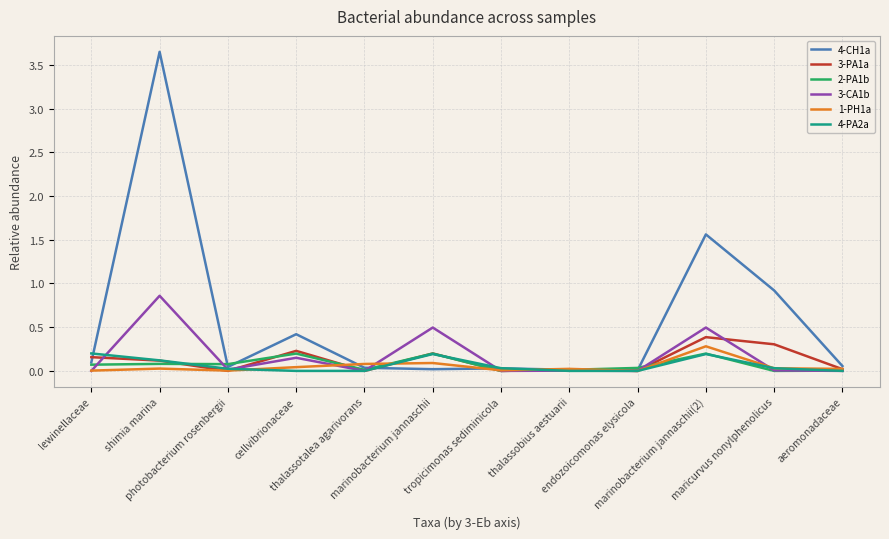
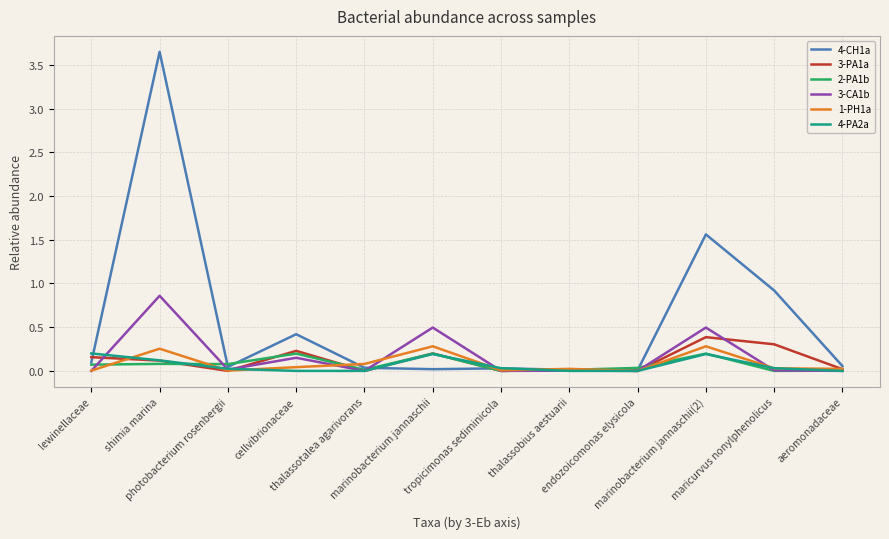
1-PH1a, shimia marina: 0.0 -> 0.3
1-PH1a, marinobacterium jannaschii: 0.1 -> 0.3
